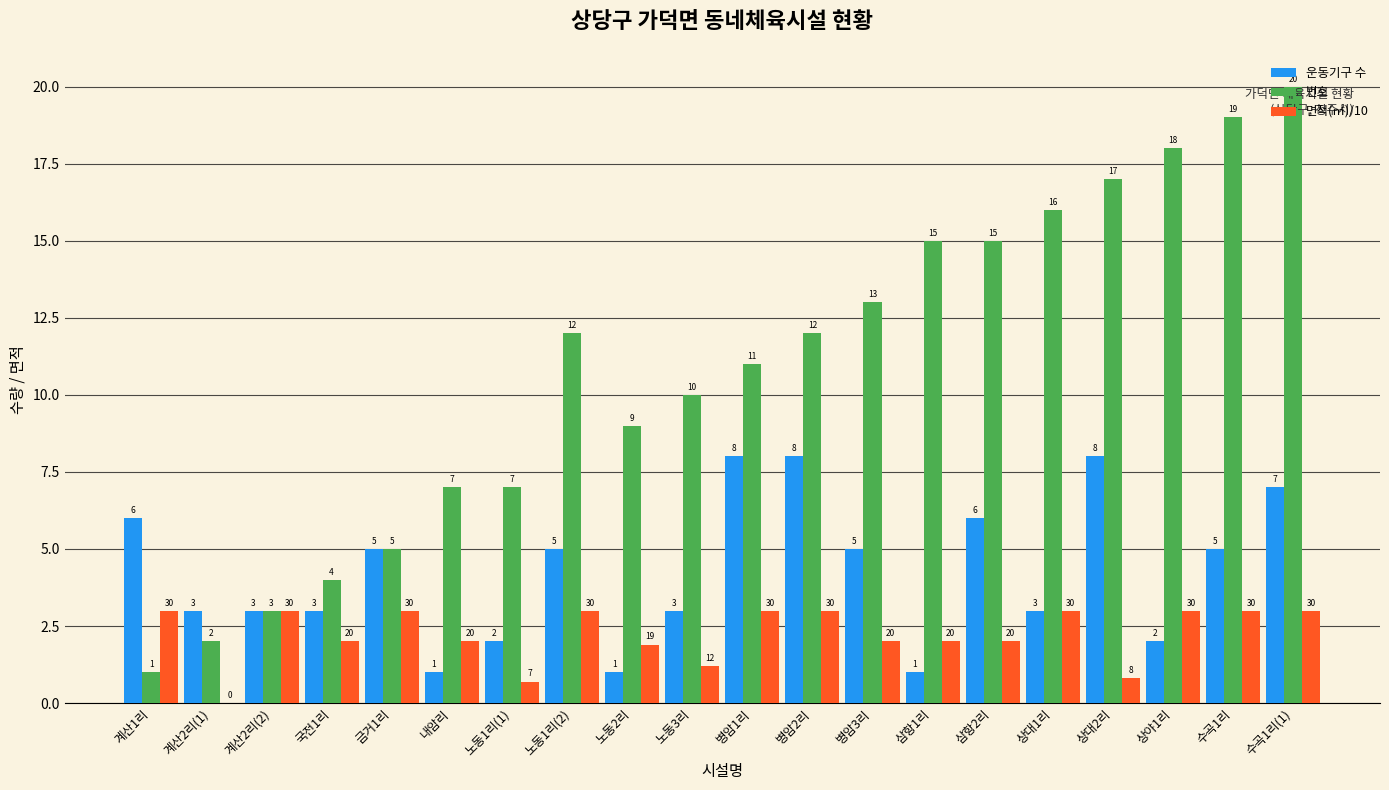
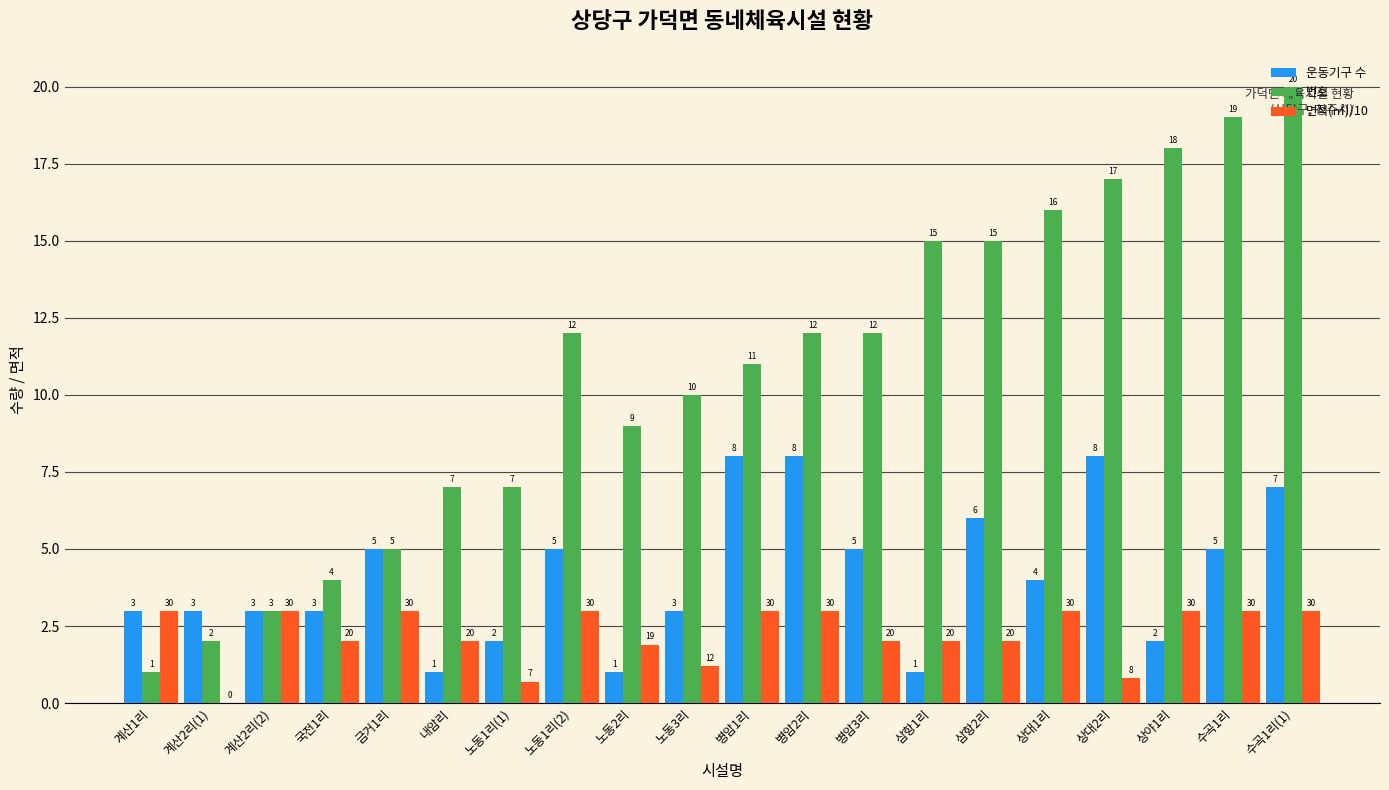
운동기구 수, 계산1리: 6 -> 3
번호, 병암3리: 13 -> 12
운동기구 수, 상대1리: 3 -> 4
